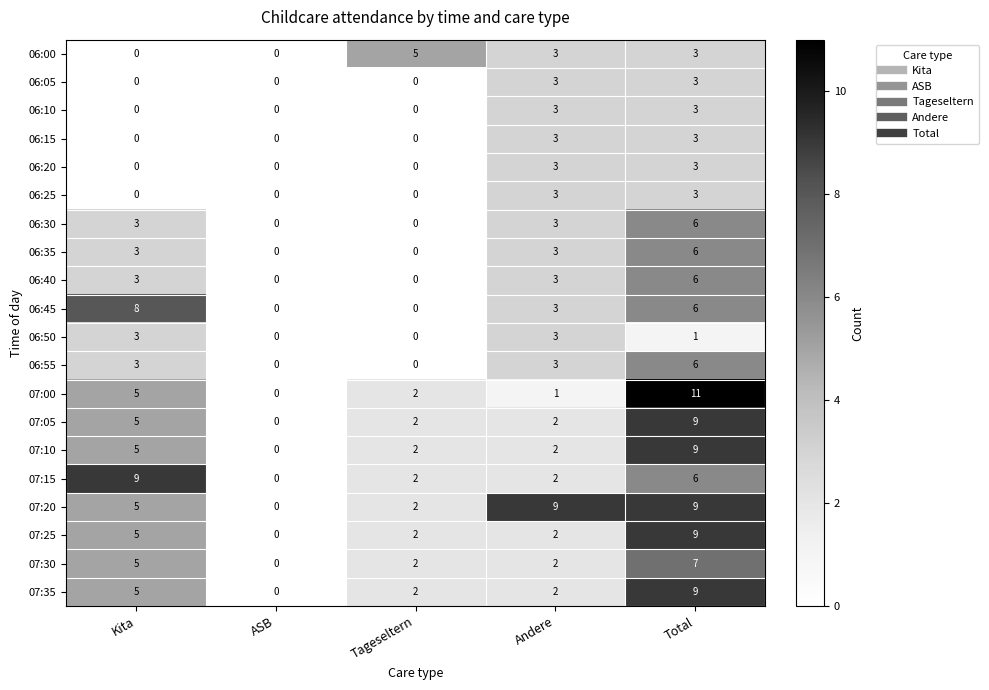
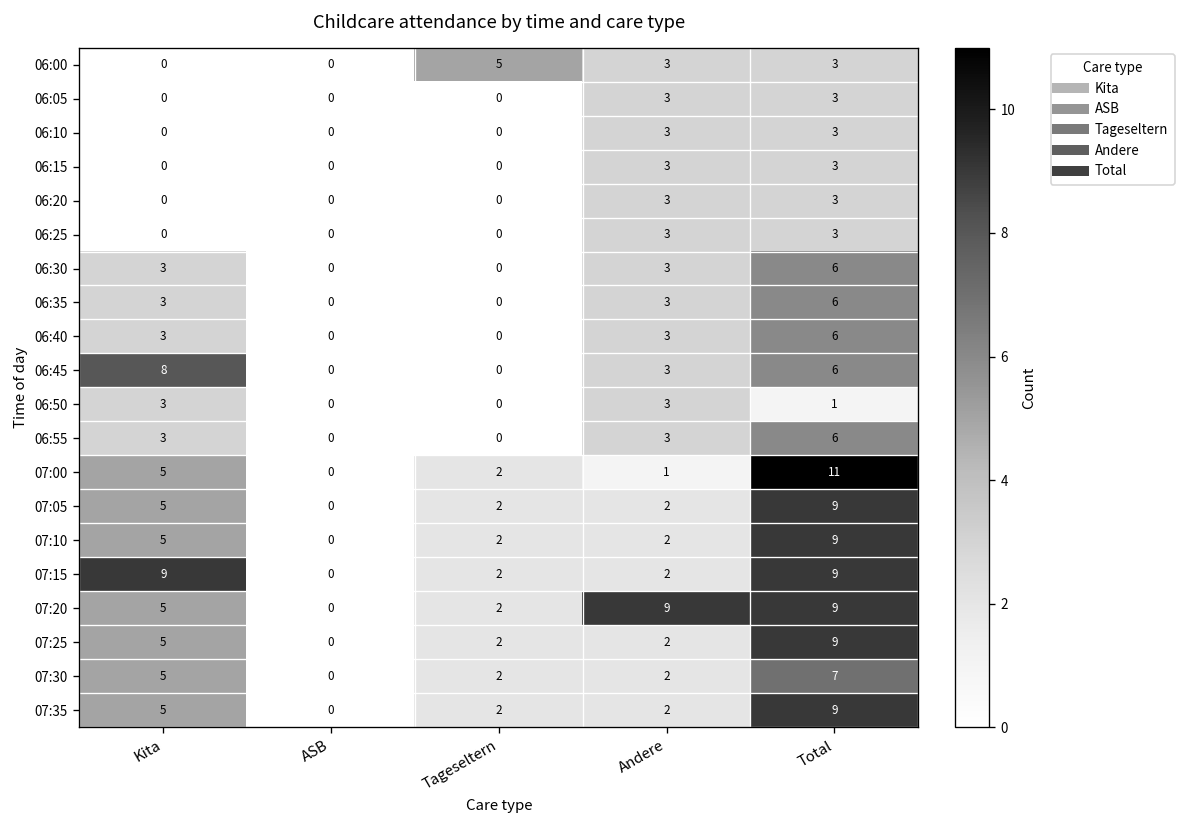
07:15, Total: 6 -> 9
